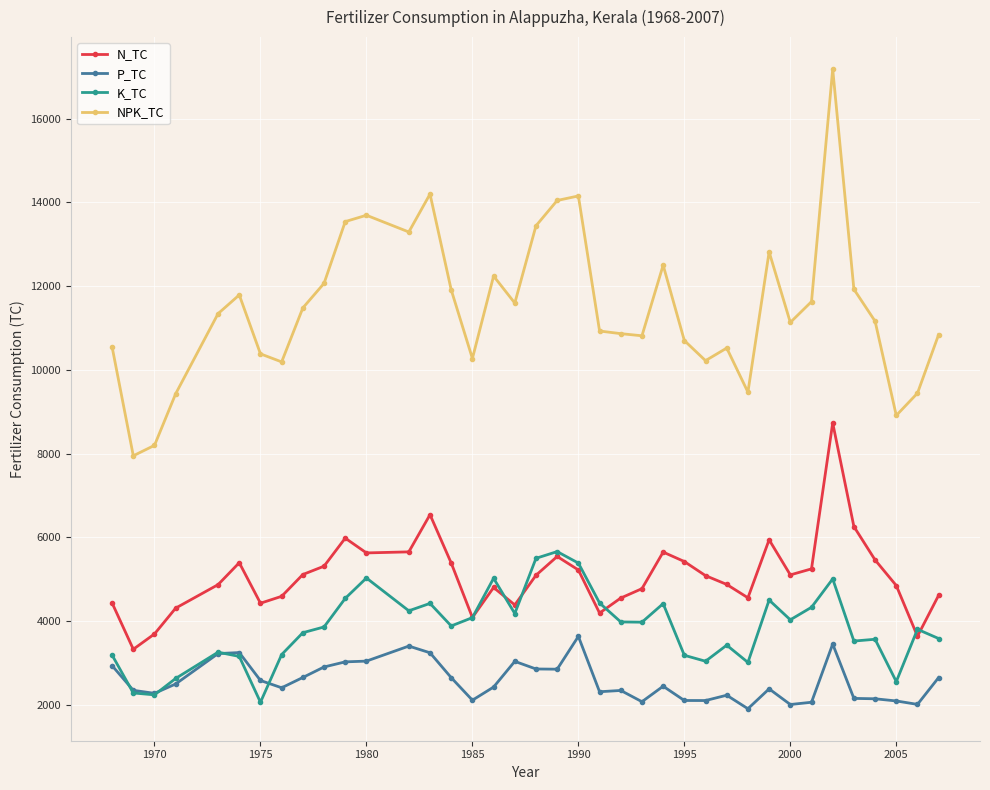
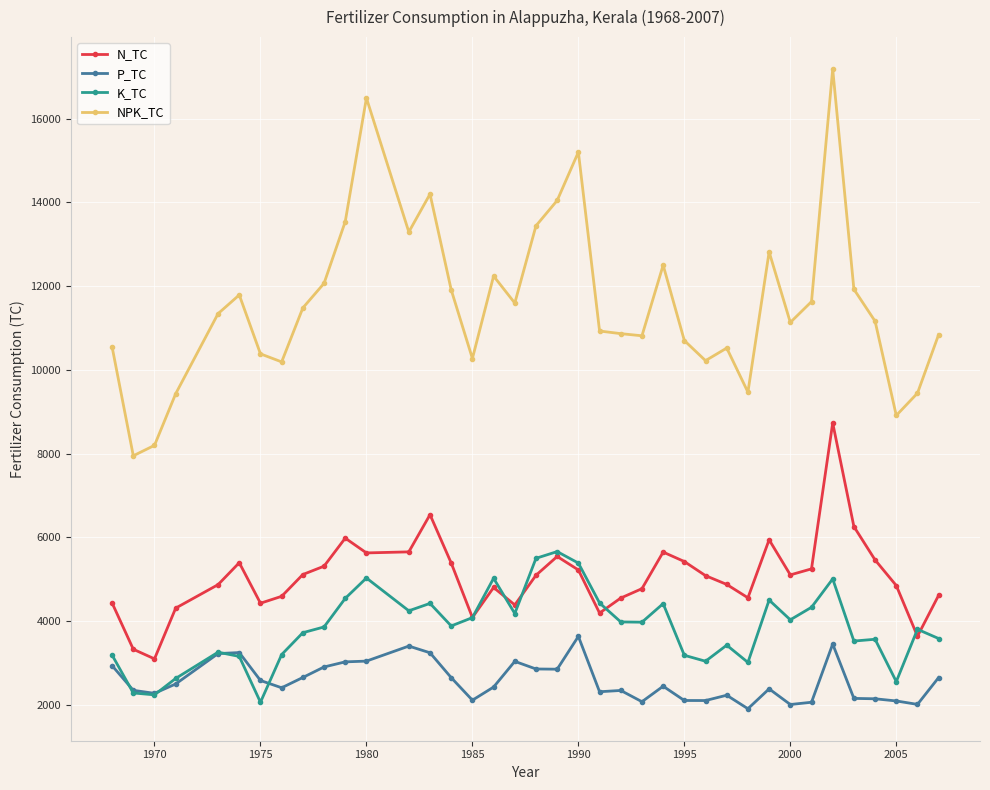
N_TC, 1970: 3700 -> 3100
NPK_TC, 1980: 13700 -> 16500
NPK_TC, 1990: 14200 -> 15200
